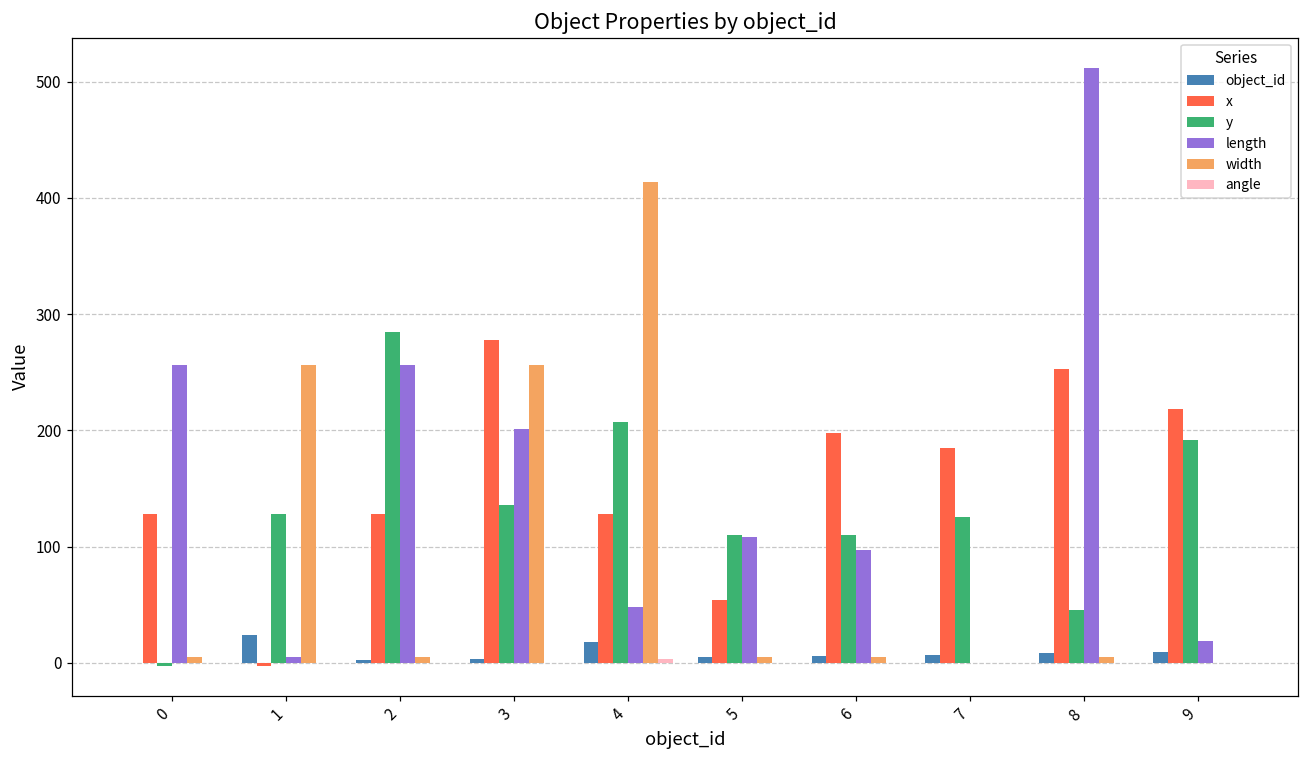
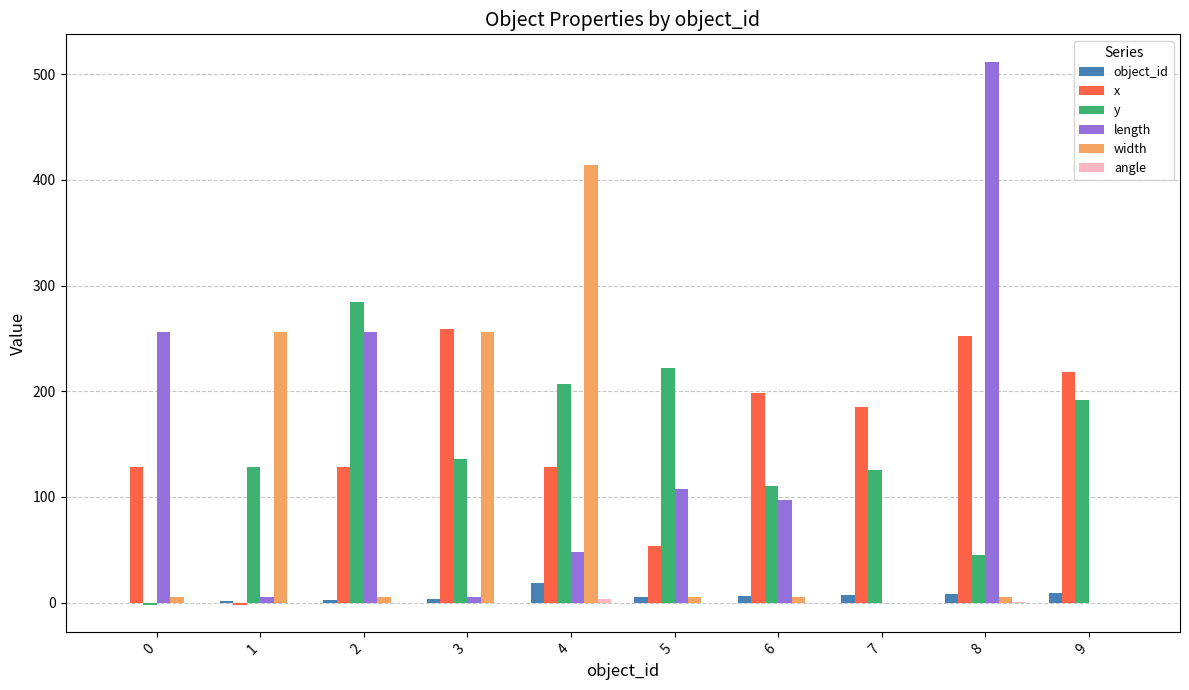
object_id, 1: 24 -> 1
x, 3: 278 -> 259
length, 3: 201 -> 5
y, 5: 110 -> 222
length, 9: 19 -> 0
